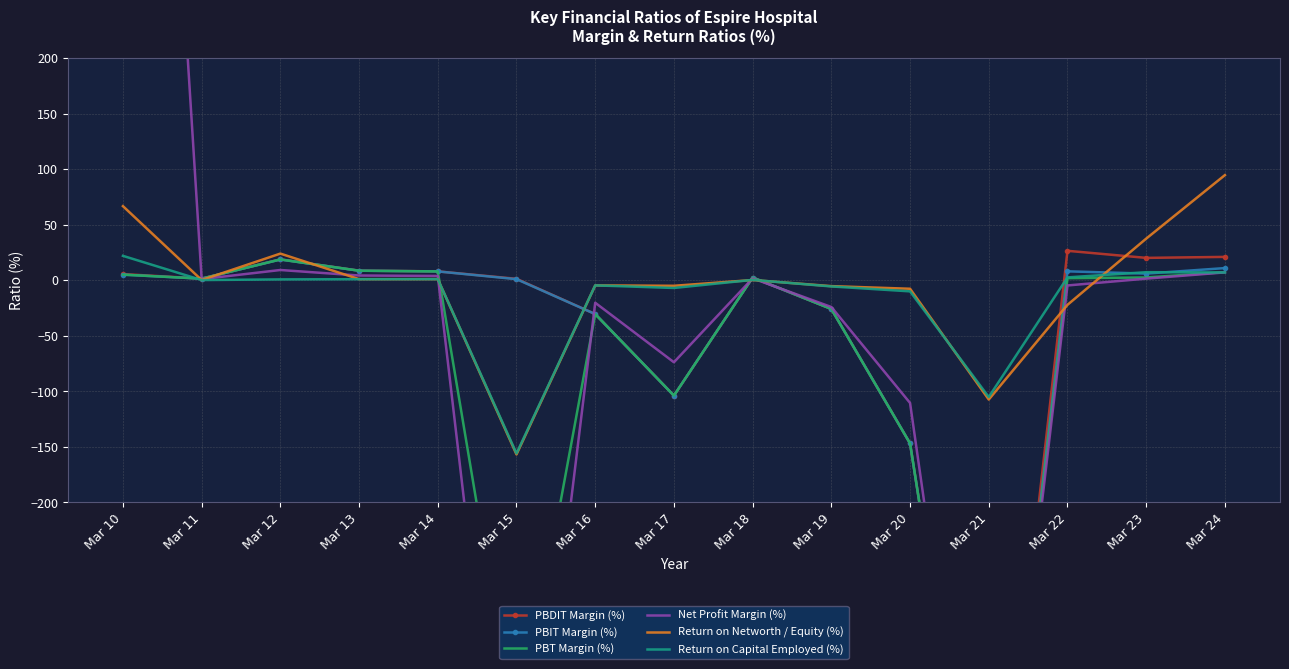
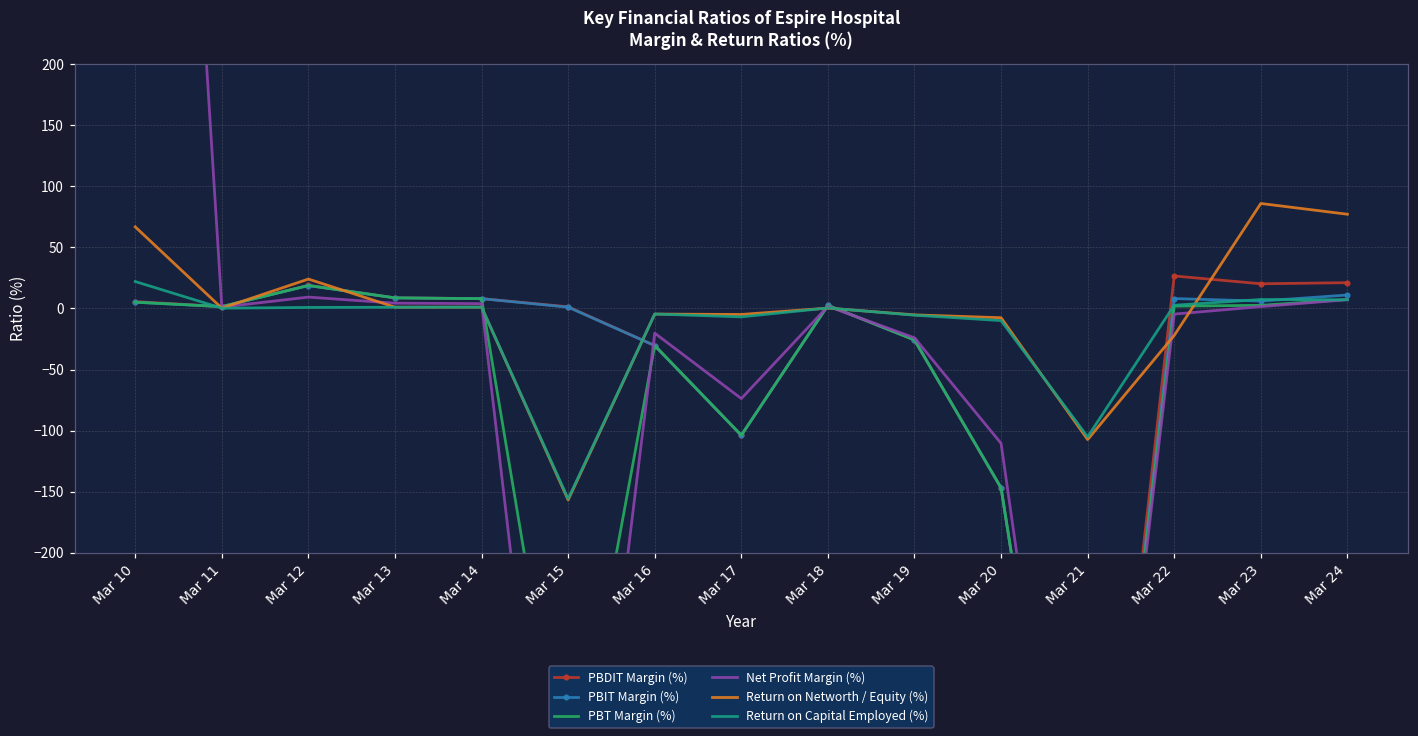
Return on Networth / Equity (%), Mar 23: 38 -> 86
Return on Networth / Equity (%), Mar 24: 95 -> 77
